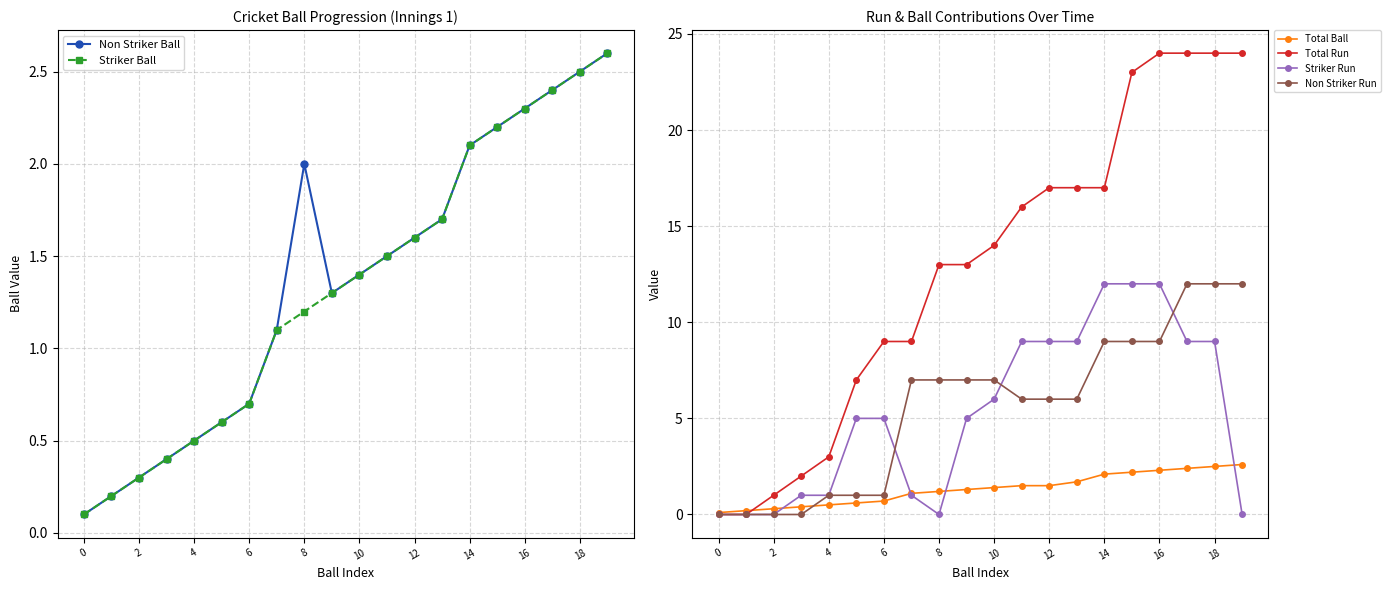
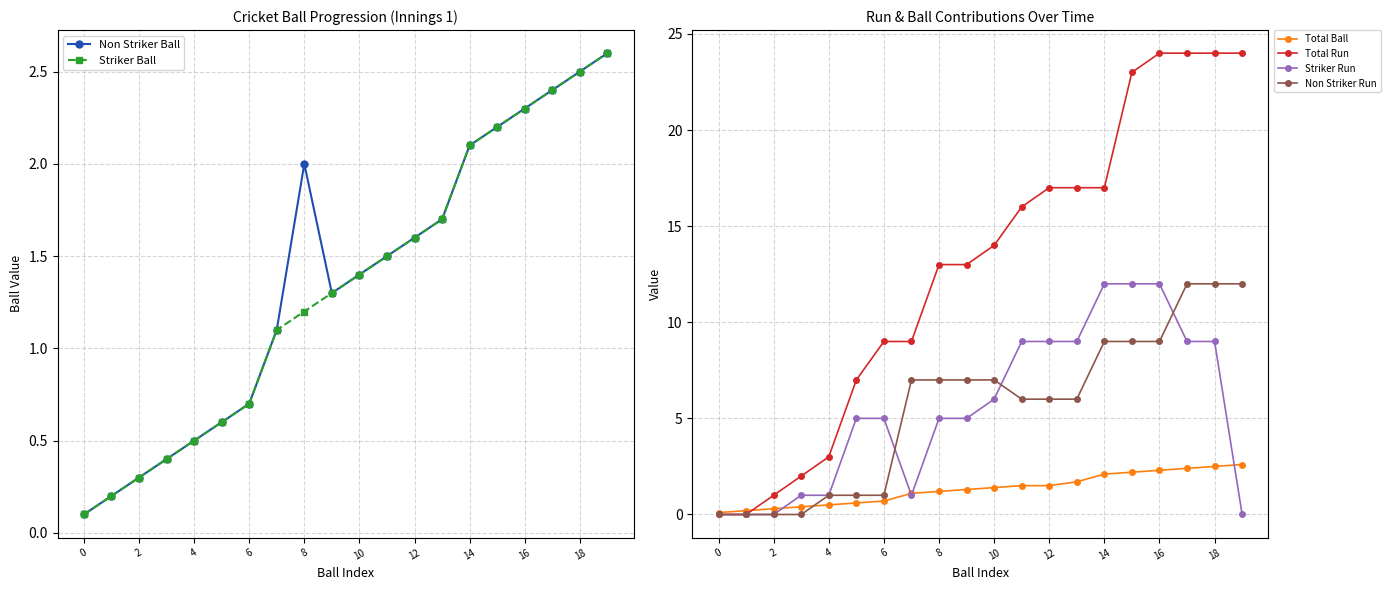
Run & Ball Contributions Over Time, Striker Run, 8: 0 -> 5
